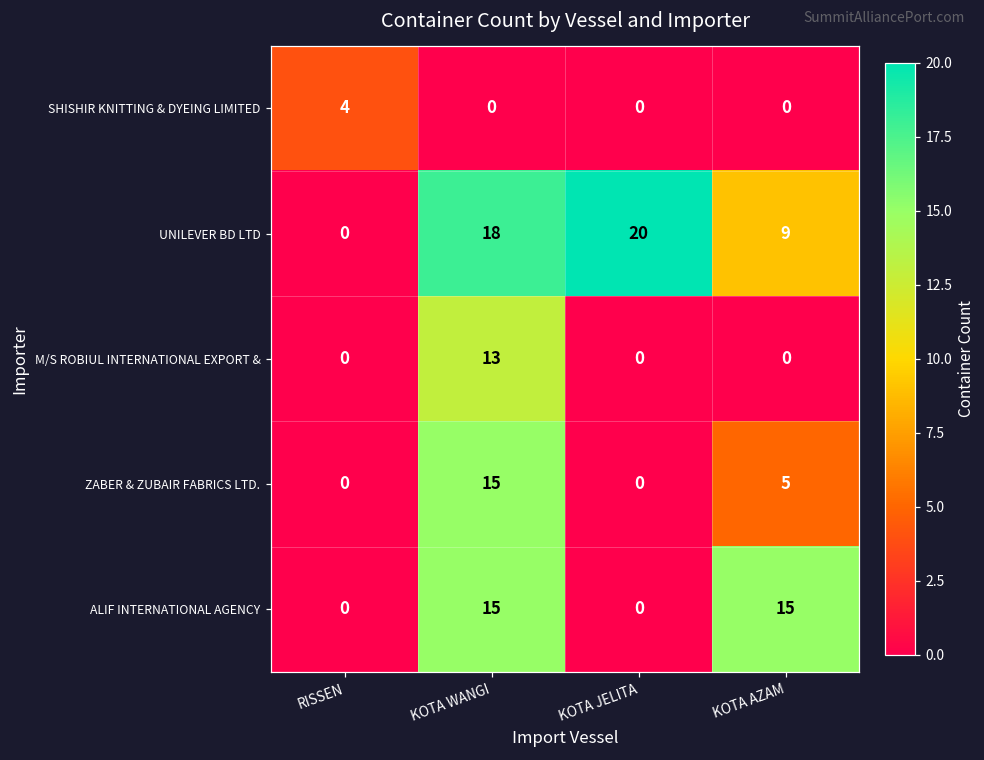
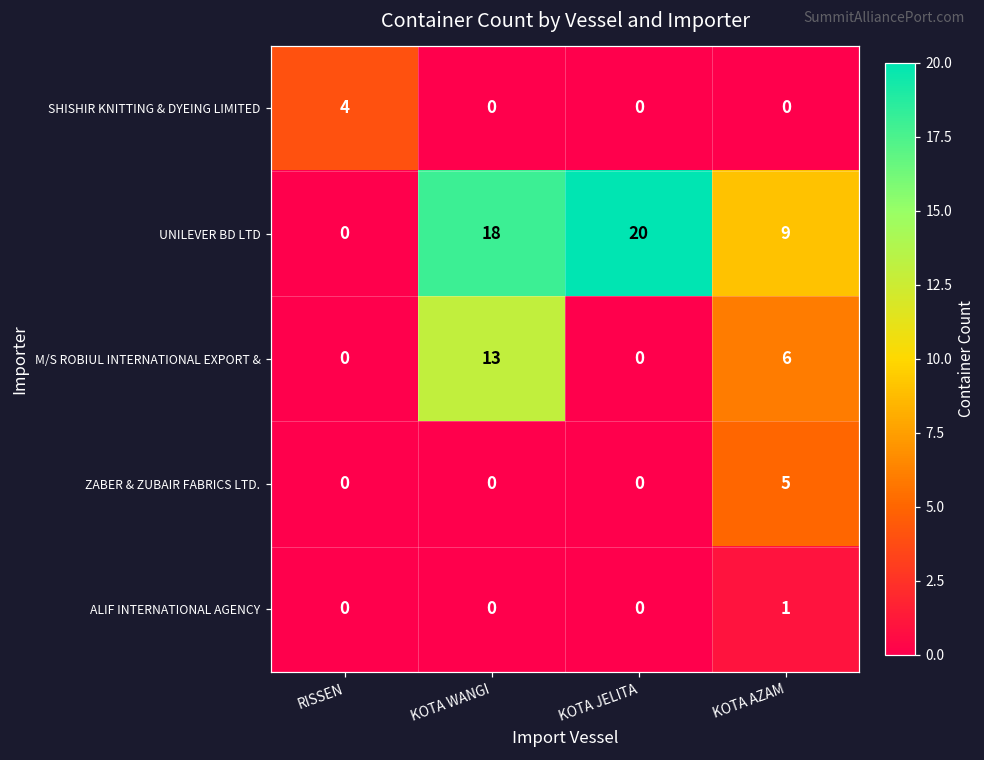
M/S ROBIUL INTERNATIONAL EXPORT &, KOTA AZAM: 0 -> 6
ZABER & ZUBAIR FABRICS LTD., KOTA WANGI: 15 -> 0
ALIF INTERNATIONAL AGENCY, KOTA WANGI: 15 -> 0
ALIF INTERNATIONAL AGENCY, KOTA AZAM: 15 -> 1
